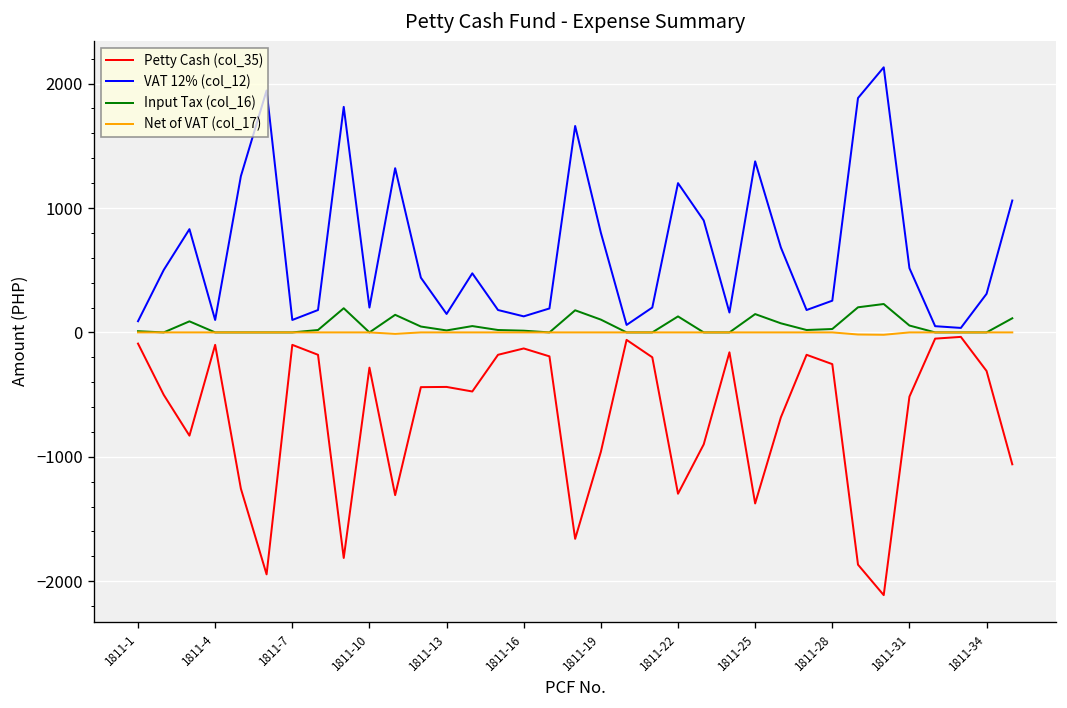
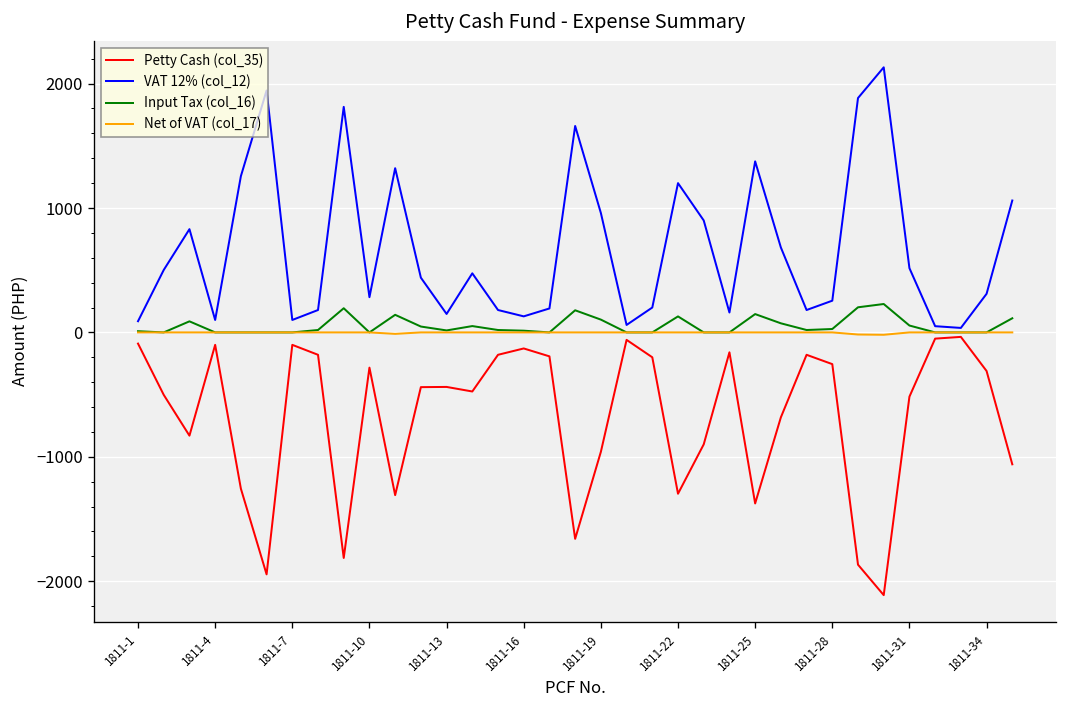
VAT 12% (col_12), 1811-10: 200 -> 280
VAT 12% (col_12), 1811-19: 800 -> 960
